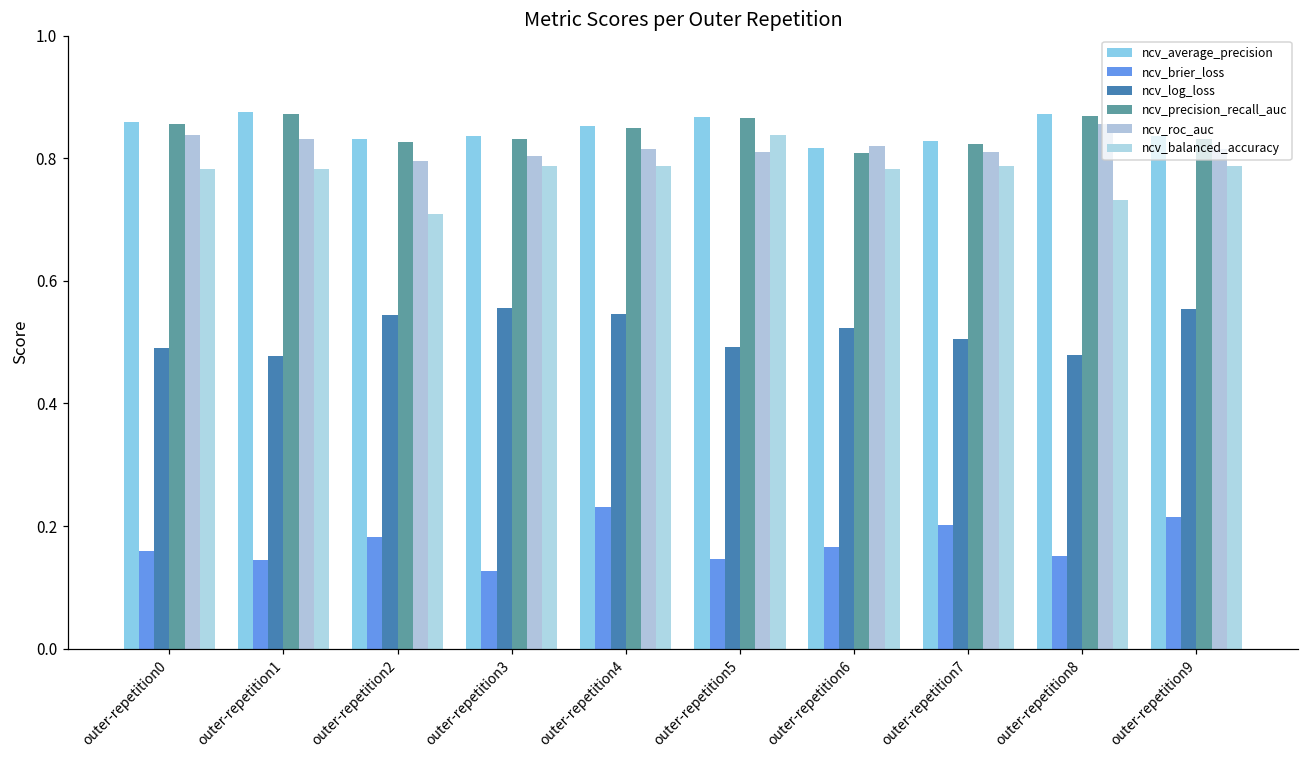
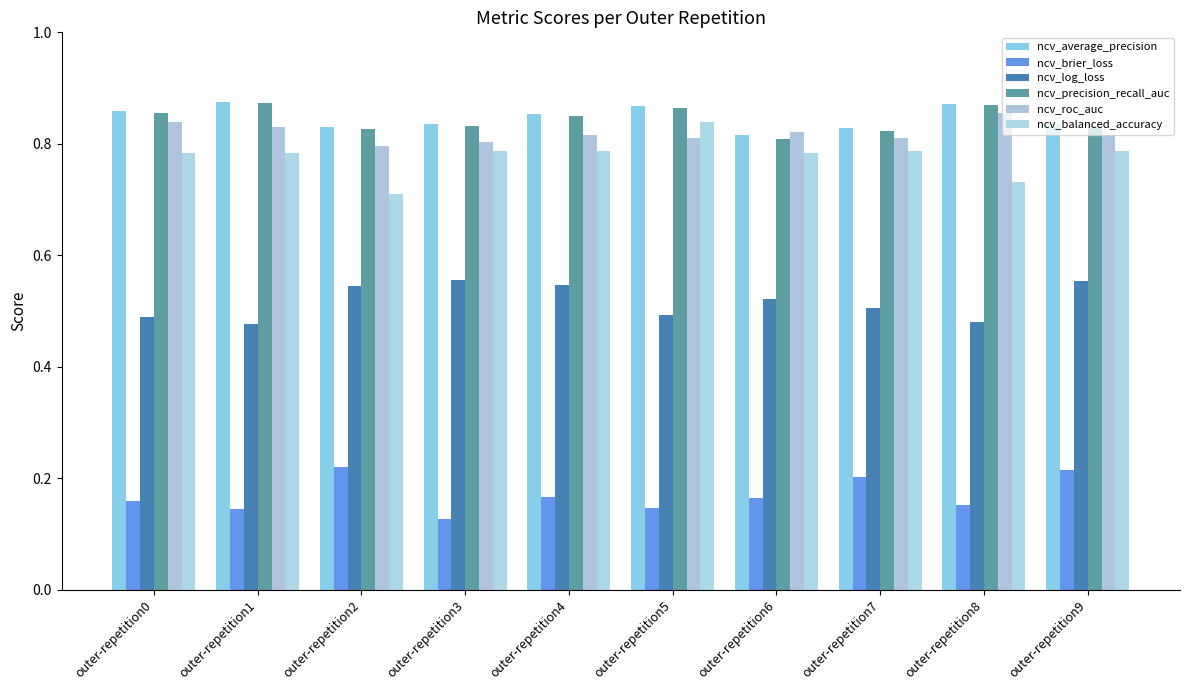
ncv_brier_loss, outer-repetition2: 0.18 -> 0.22
ncv_brier_loss, outer-repetition4: 0.23 -> 0.17
